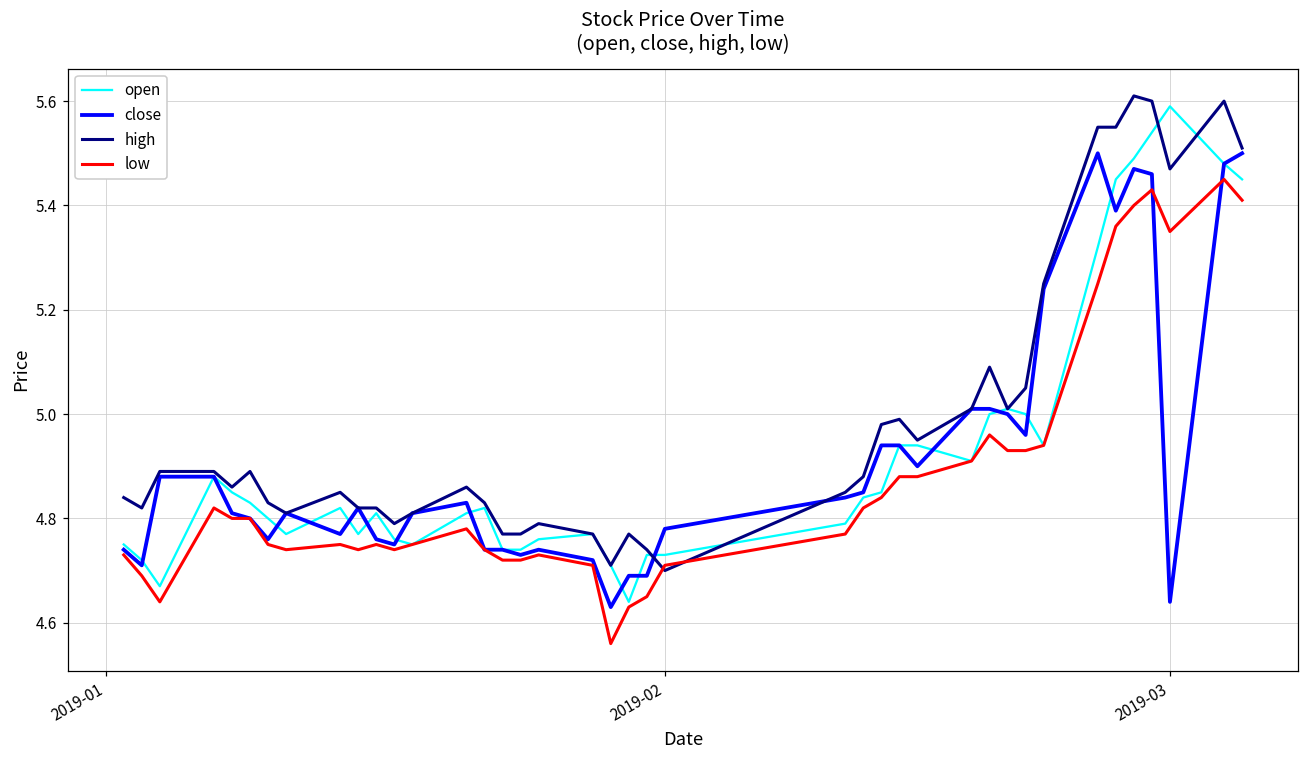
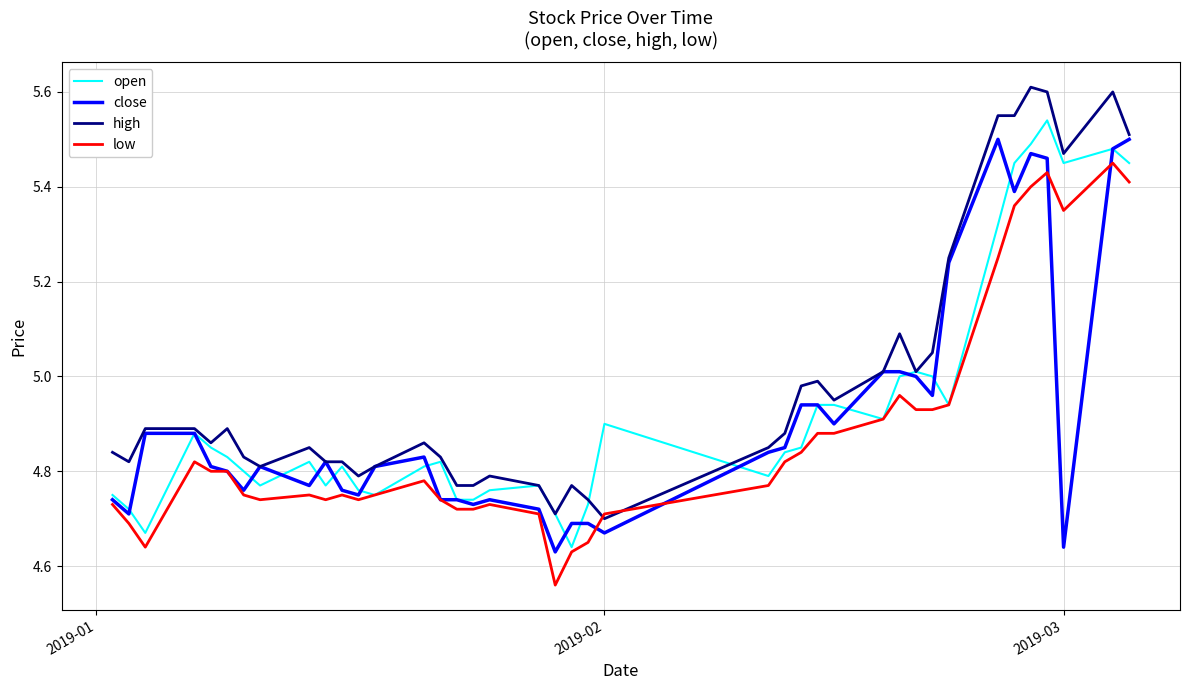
open, 2019-02: 4.73 -> 4.90
close, 2019-02: 4.78 -> 4.67
open, 2019-03: 5.59 -> 5.45
